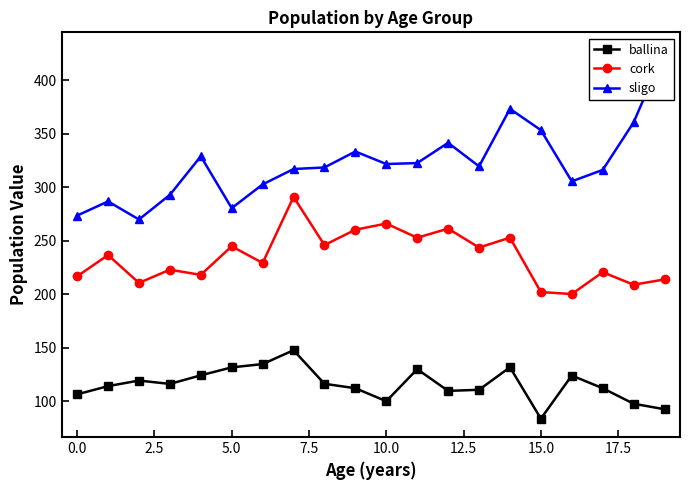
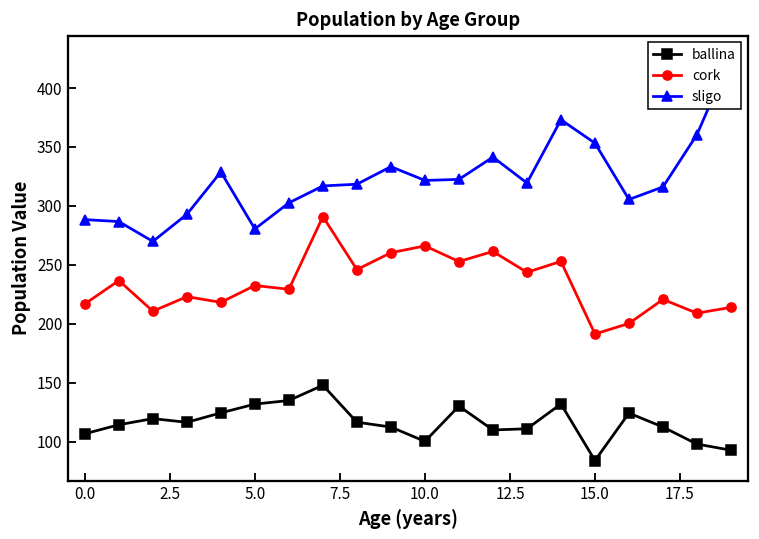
sligo, 0.0: 273 -> 288
cork, 5.0: 245 -> 232
cork, 15.0: 202 -> 191
